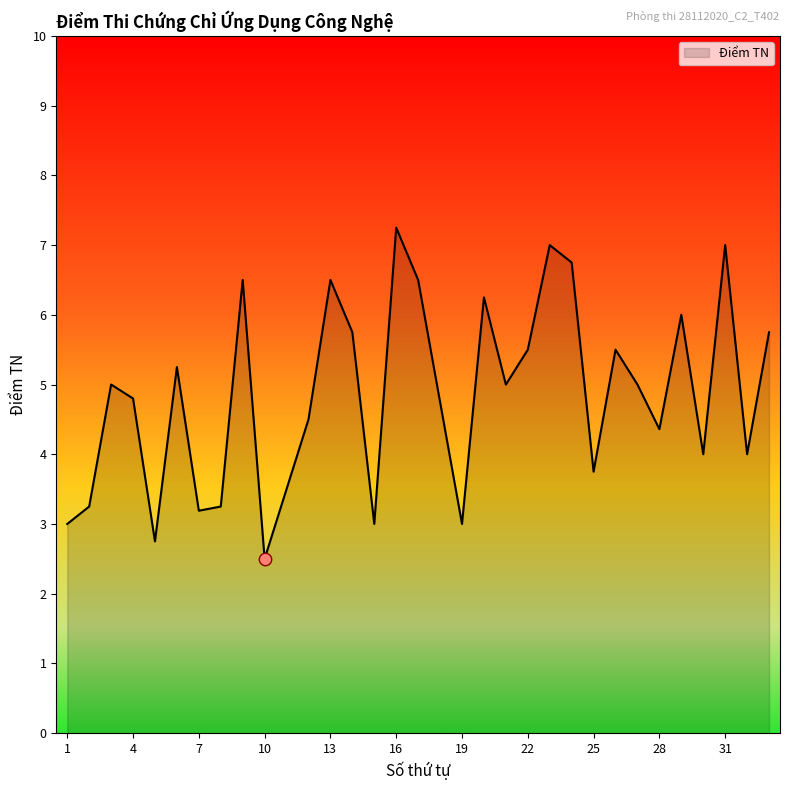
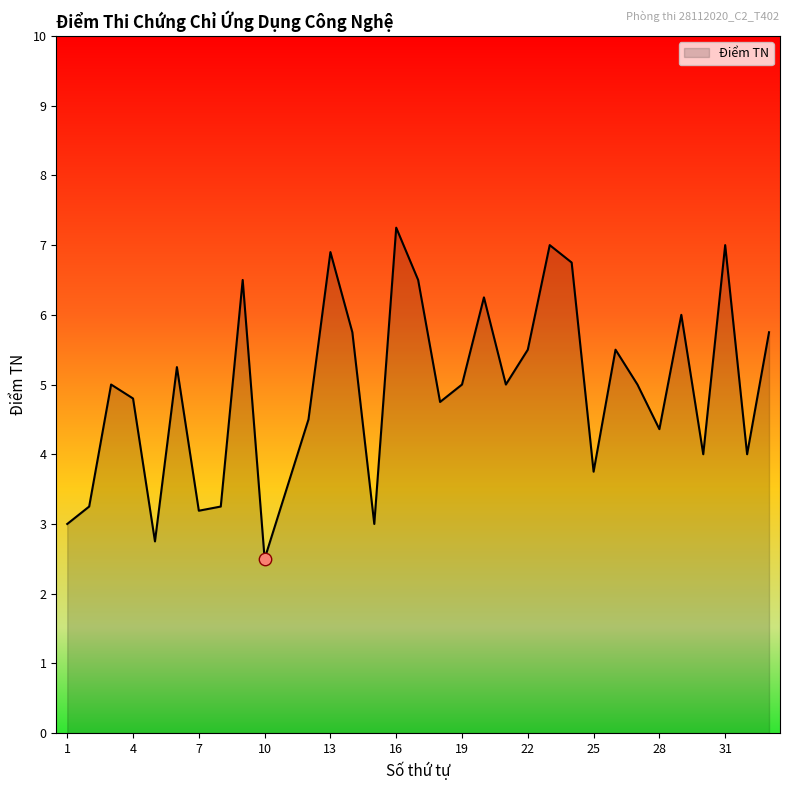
Điểm TN, 13: 6.5 -> 6.9
Điểm TN, 19: 3 -> 5
